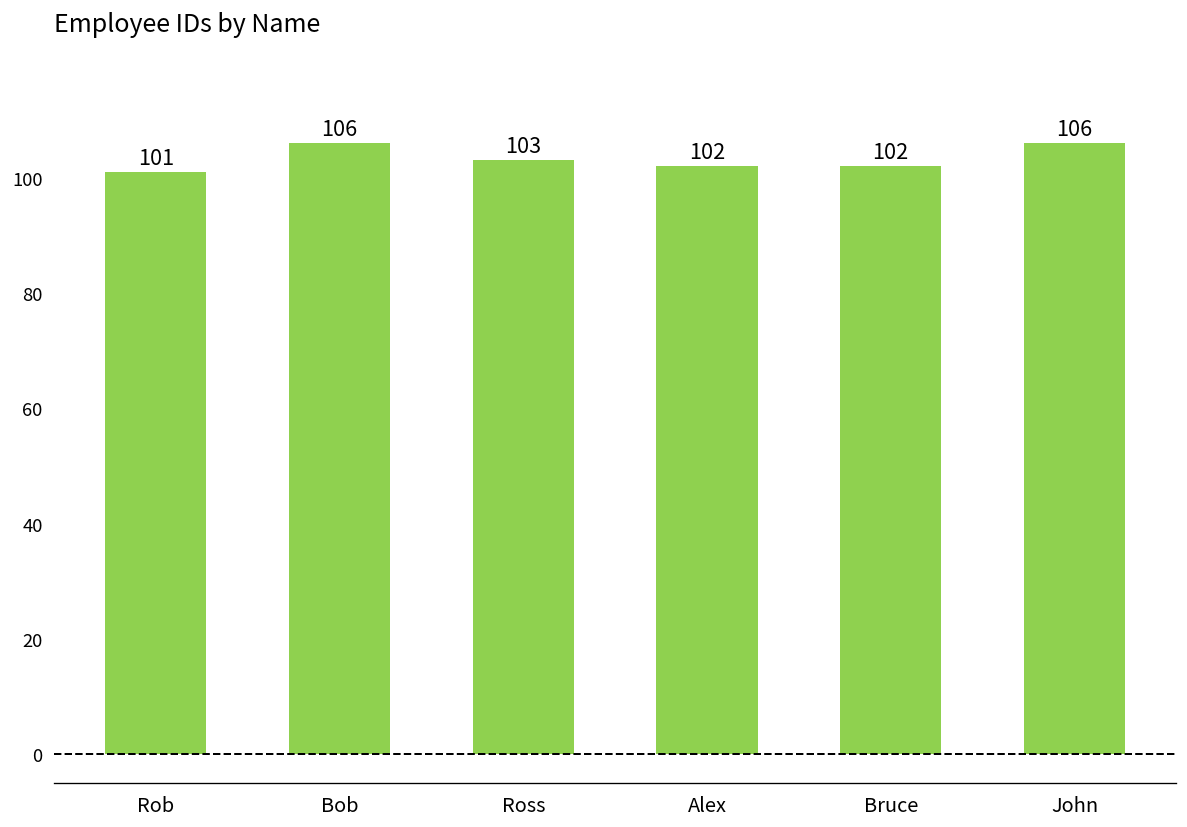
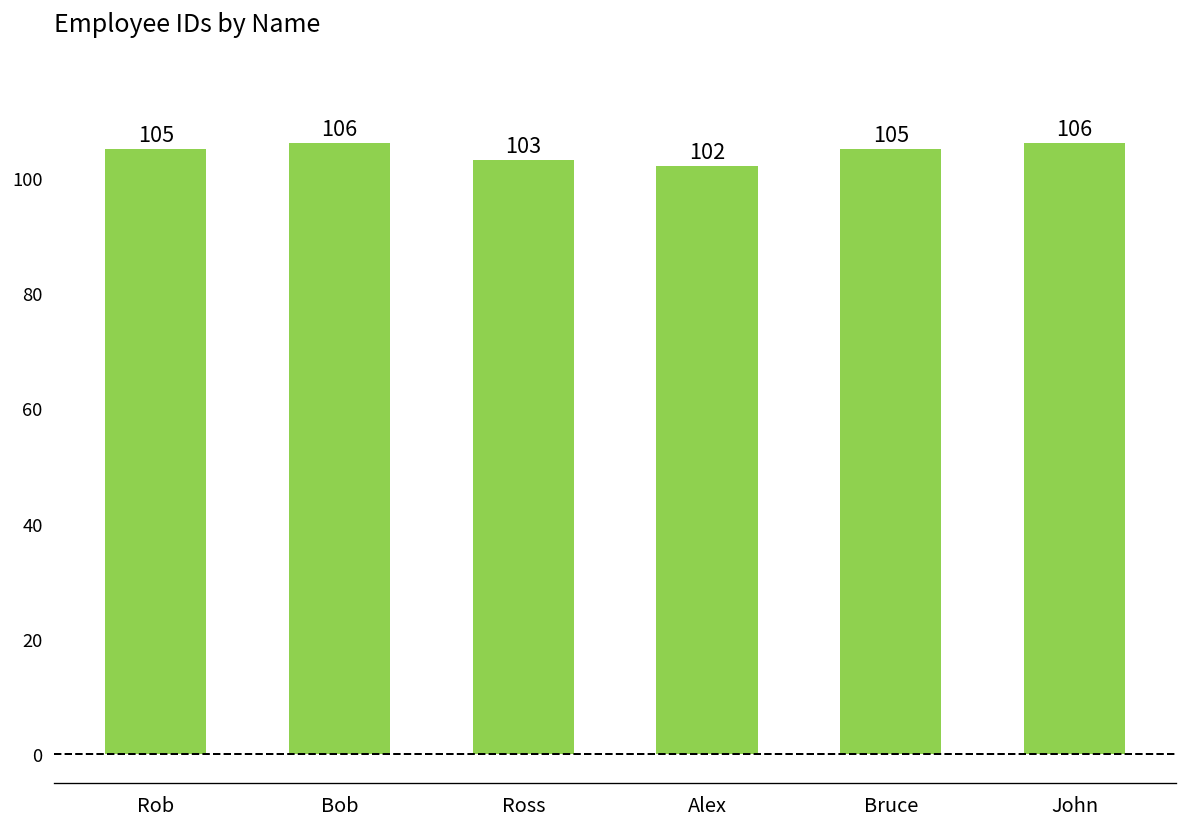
Rob: 101 -> 105
Bruce: 102 -> 105
